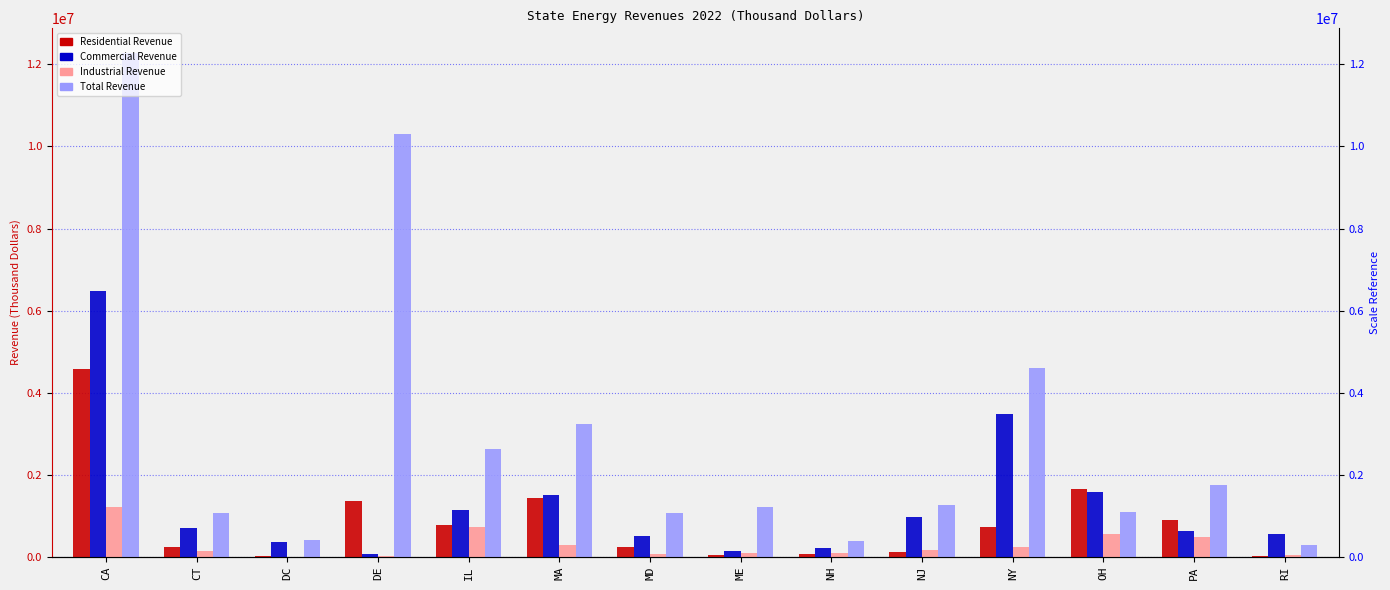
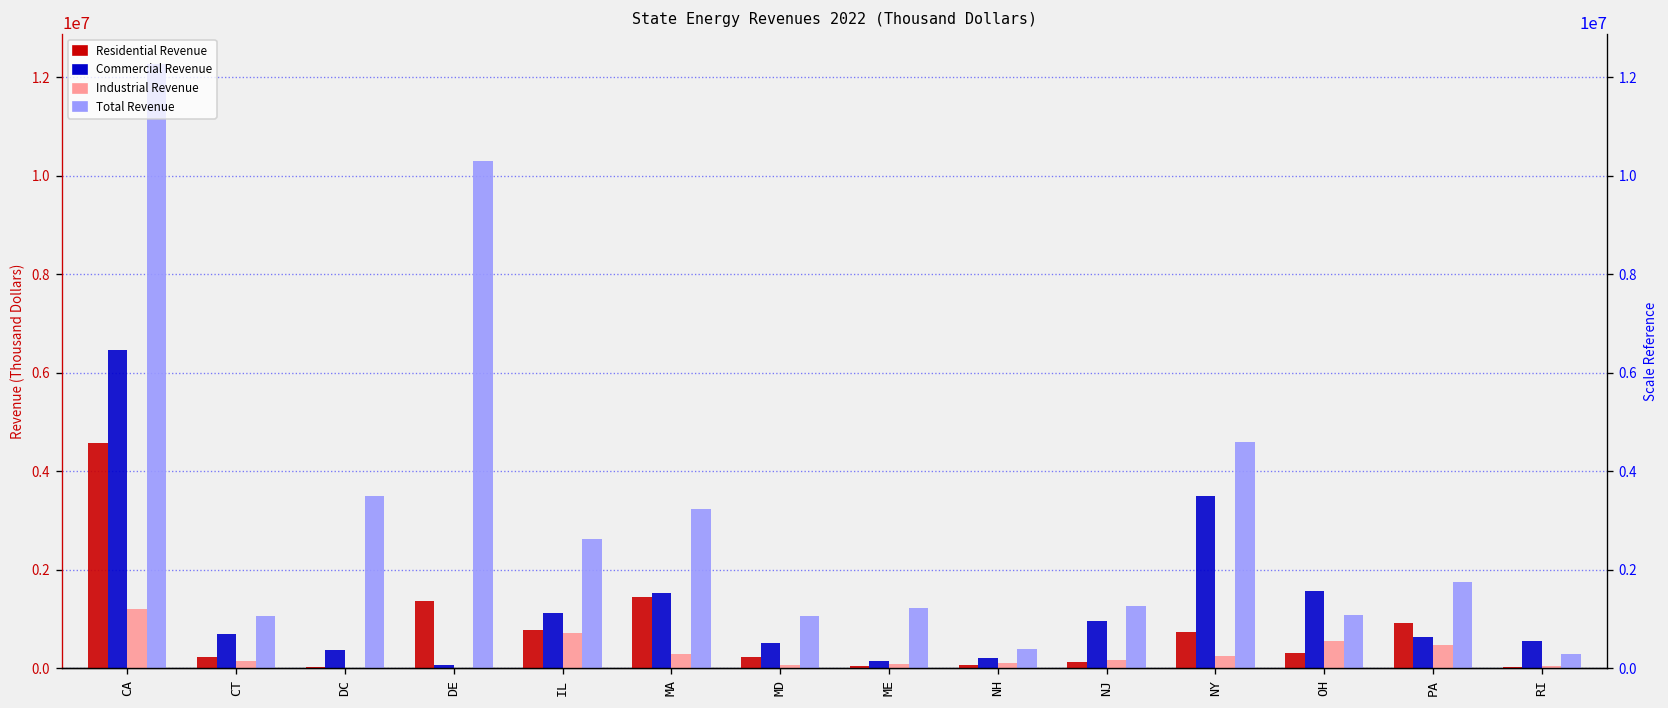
Total Revenue, DC: 400000 -> 3500000
Residential Revenue, OH: 1700000 -> 300000
